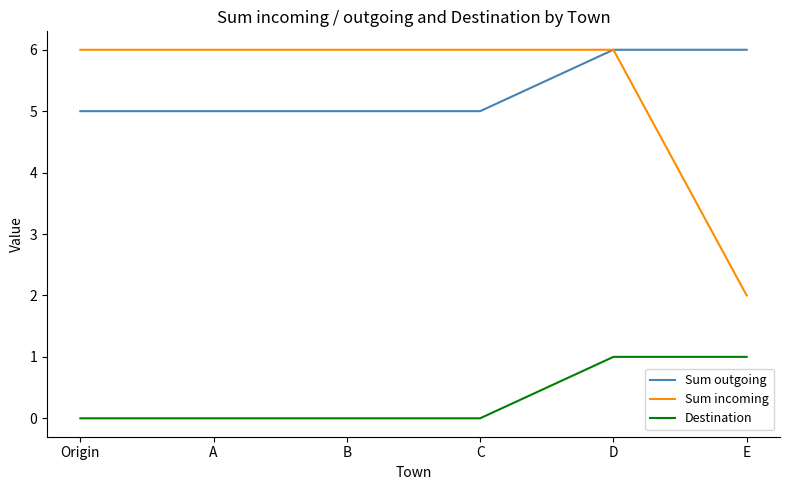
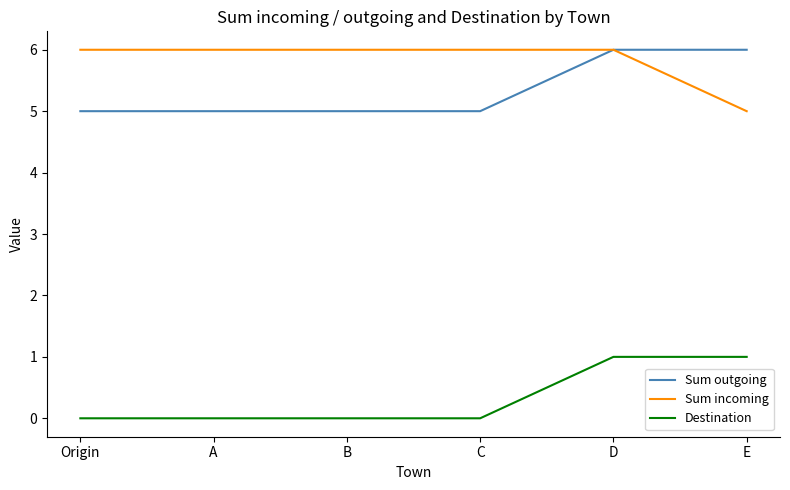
Sum incoming, E: 2 -> 5
